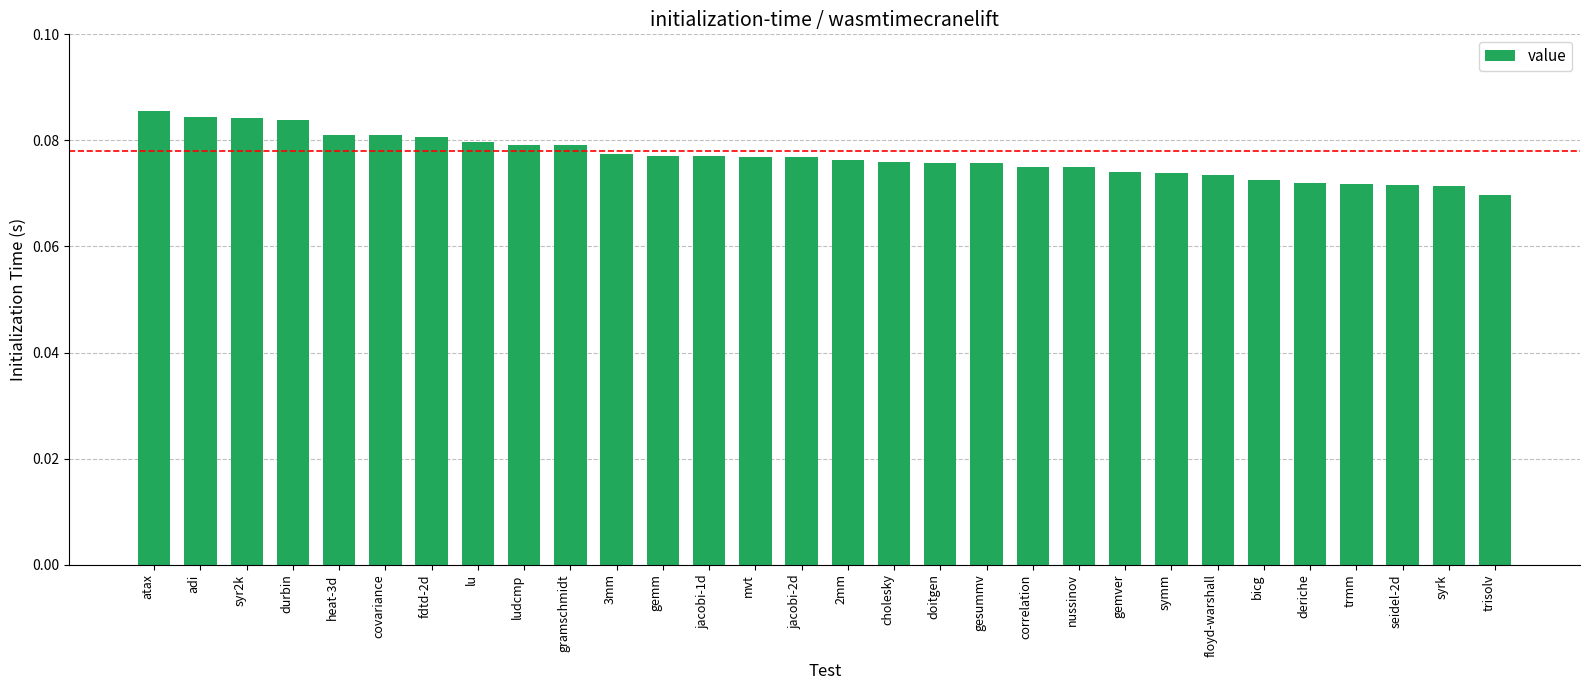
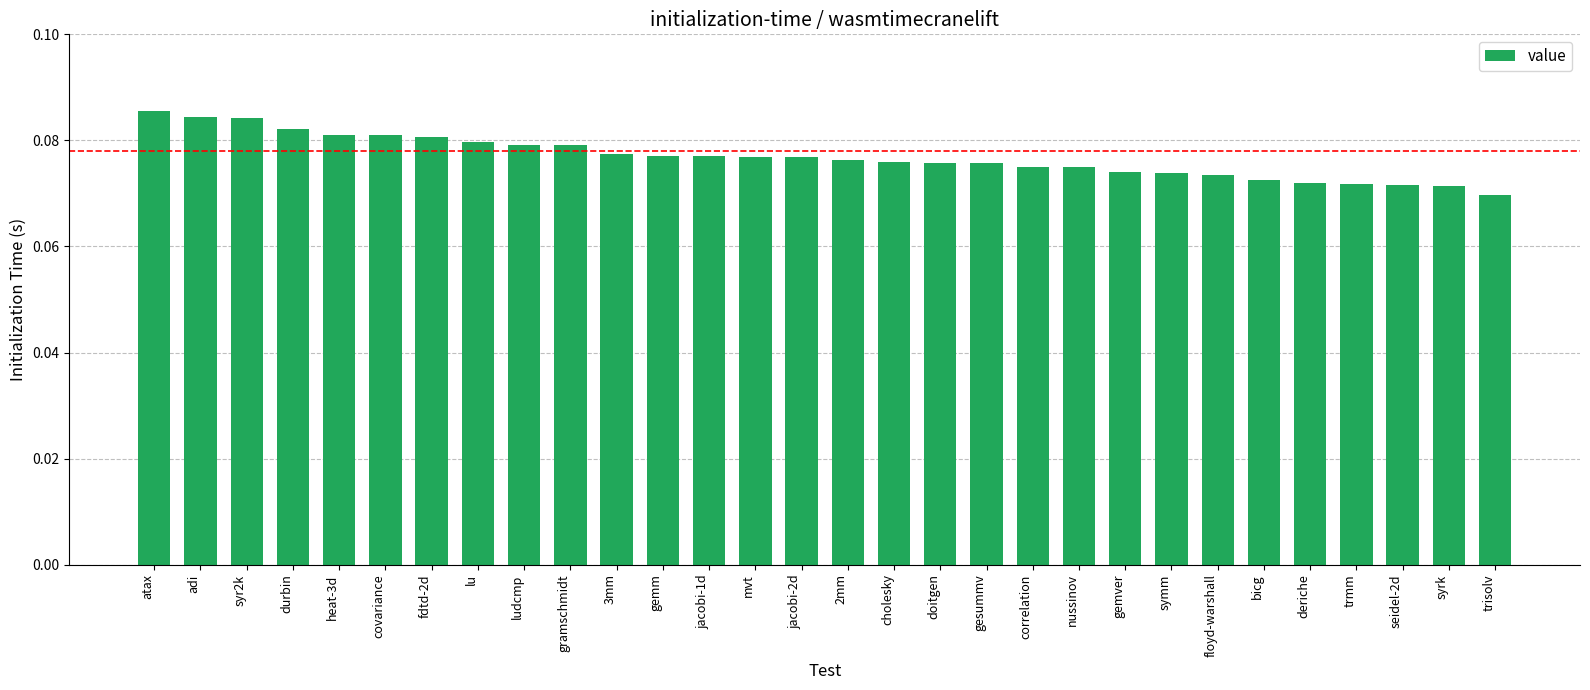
durbin: 0.084 -> 0.082
